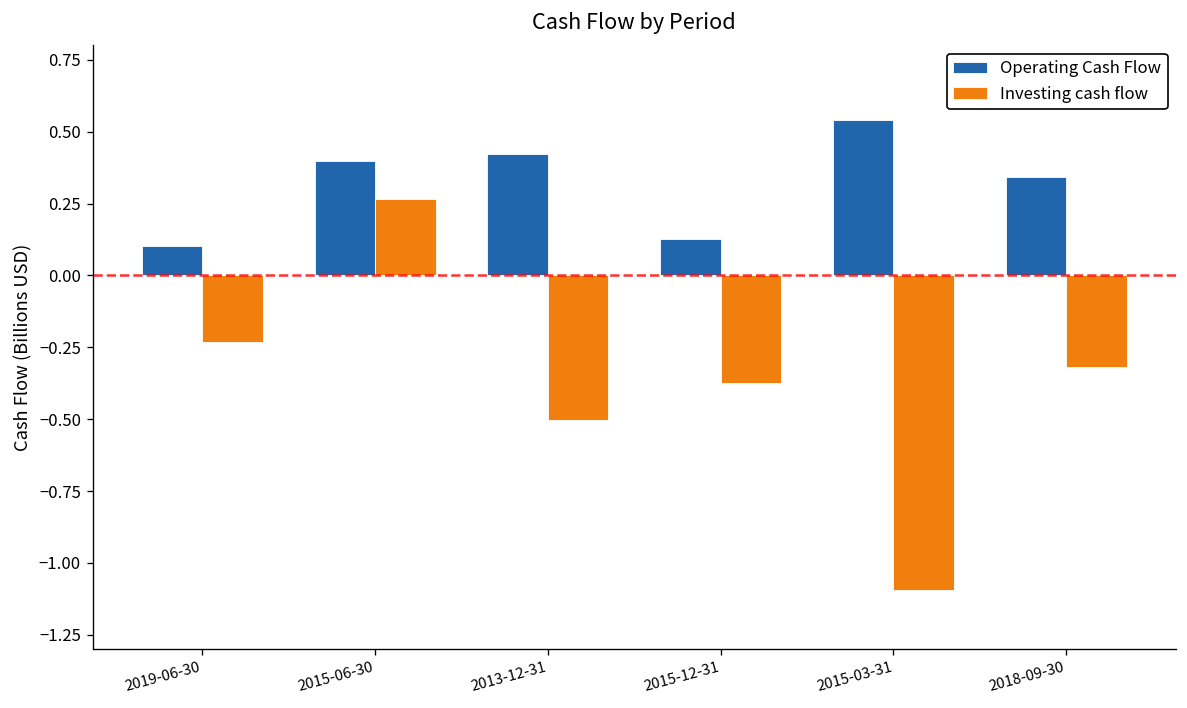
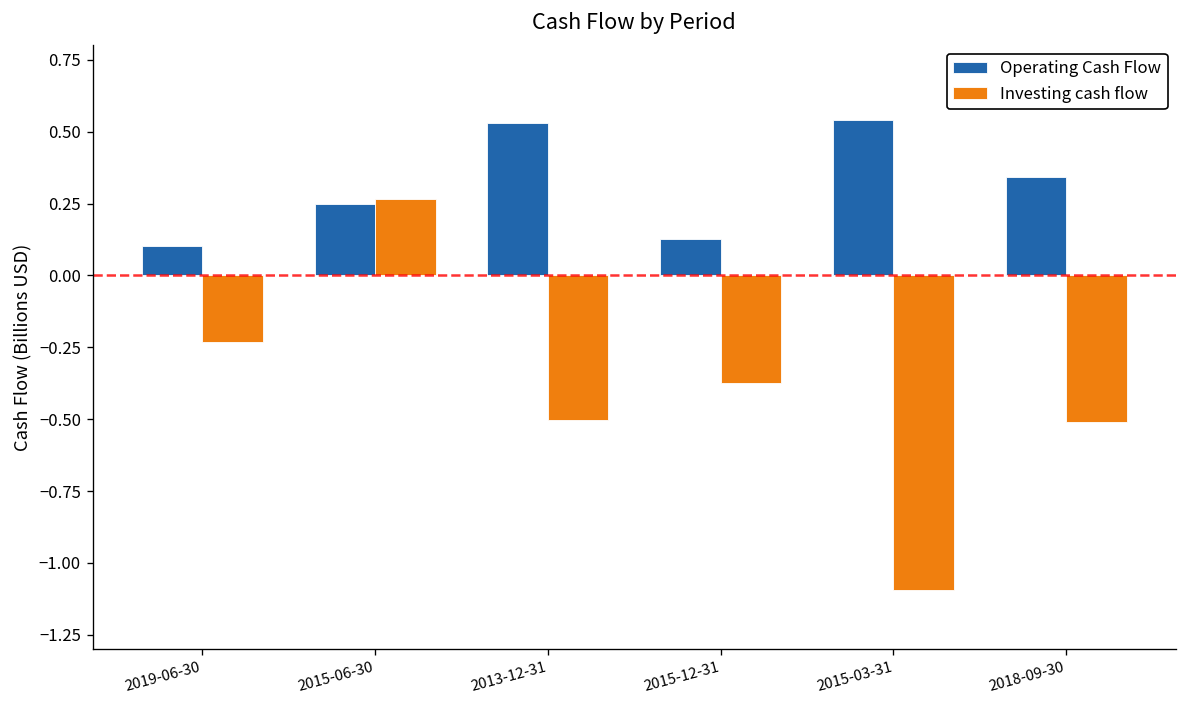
Operating Cash Flow, 2015-06-30: 0.40 -> 0.25
Operating Cash Flow, 2013-12-31: 0.42 -> 0.53
Investing cash flow, 2018-09-30: -0.32 -> -0.51
